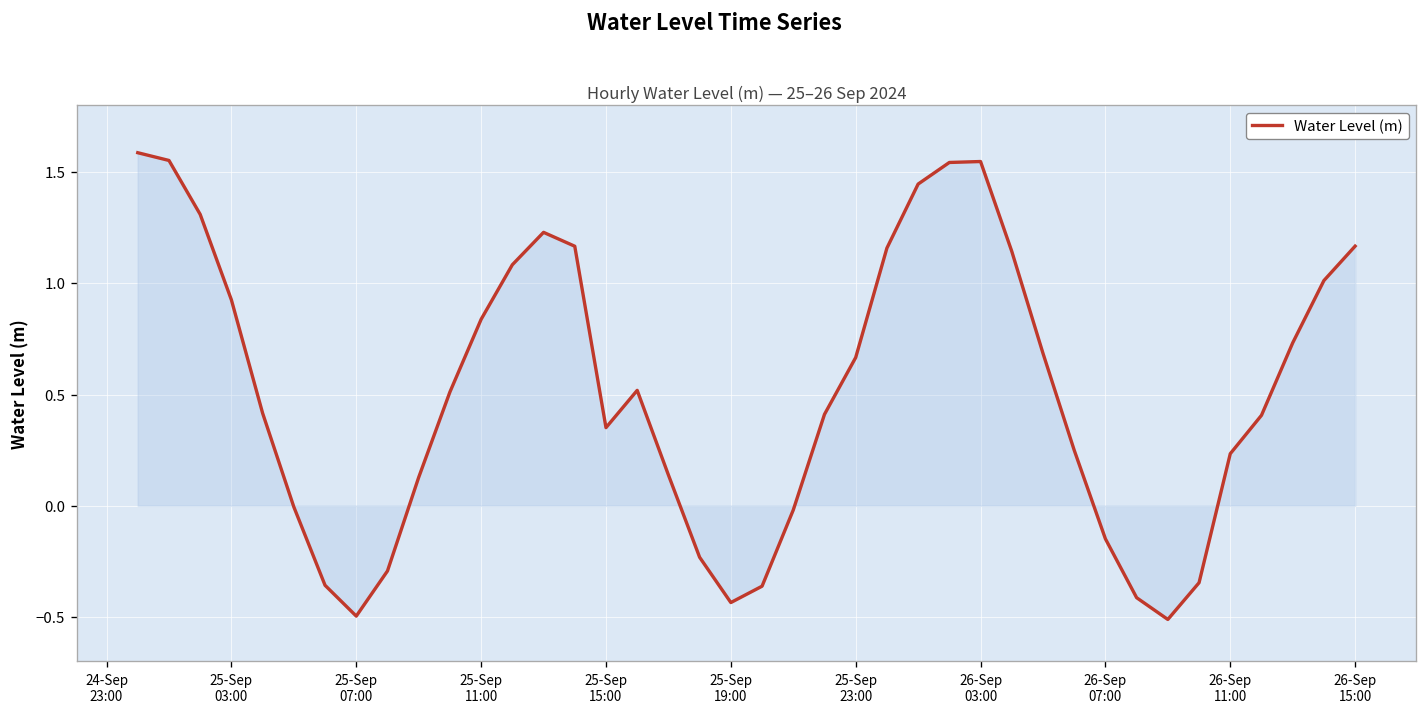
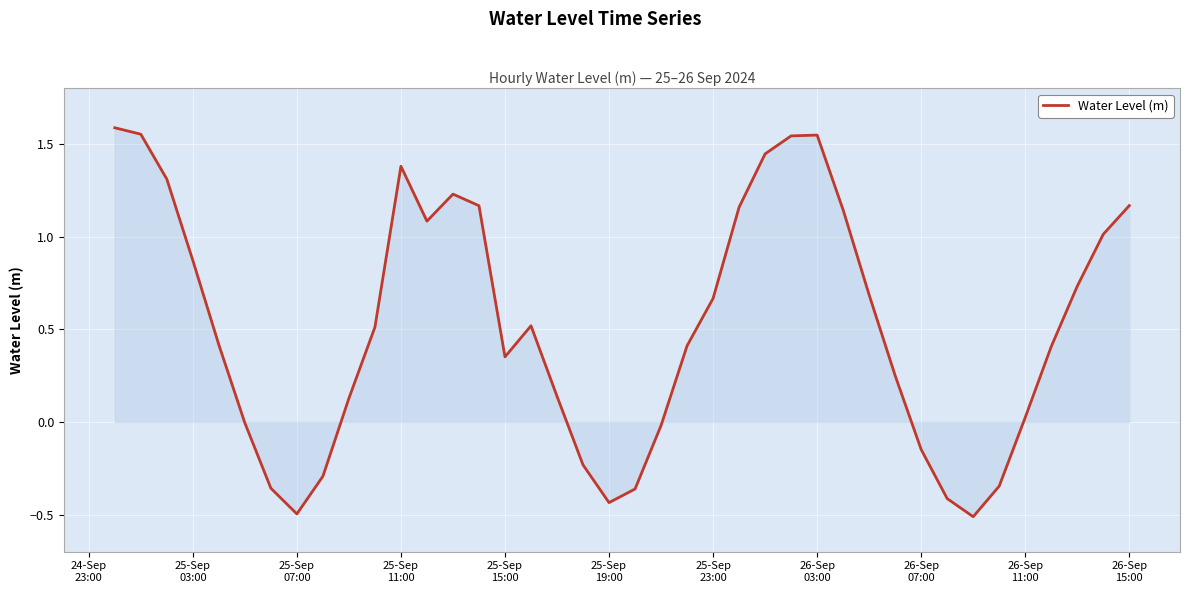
Water Level (m), 25-Sep 03:00: 0.93 -> 0.87
Water Level (m), 25-Sep 11:00: 0.84 -> 1.38
Water Level (m), 26-Sep 11:00: 0.23 -> 0.02
